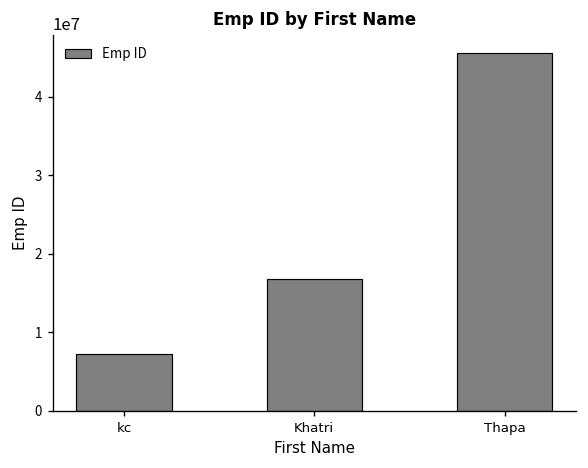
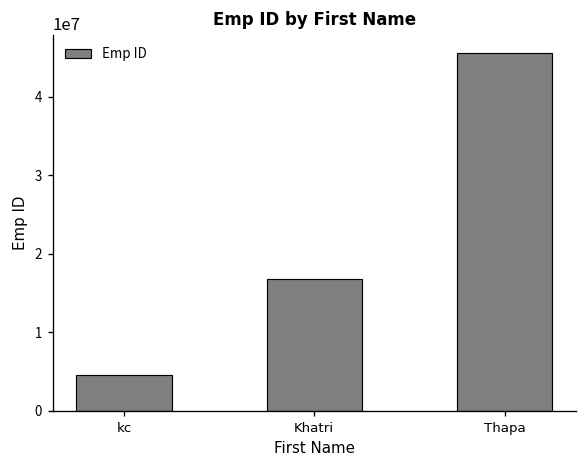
kc: 7000000 -> 5000000
